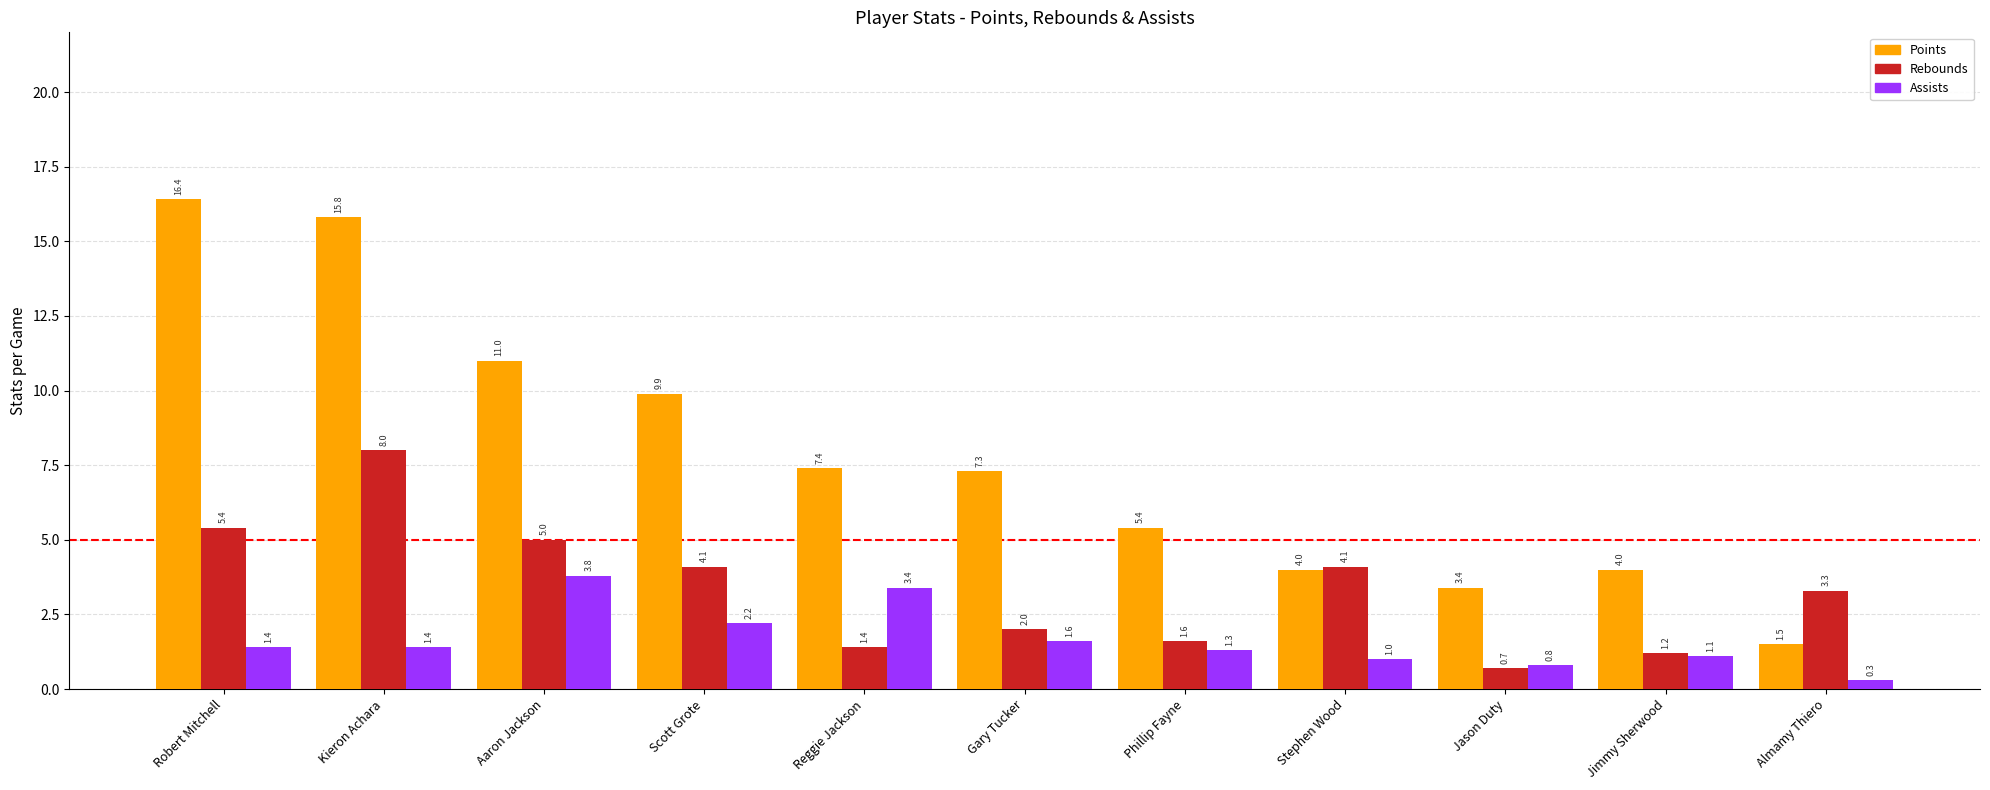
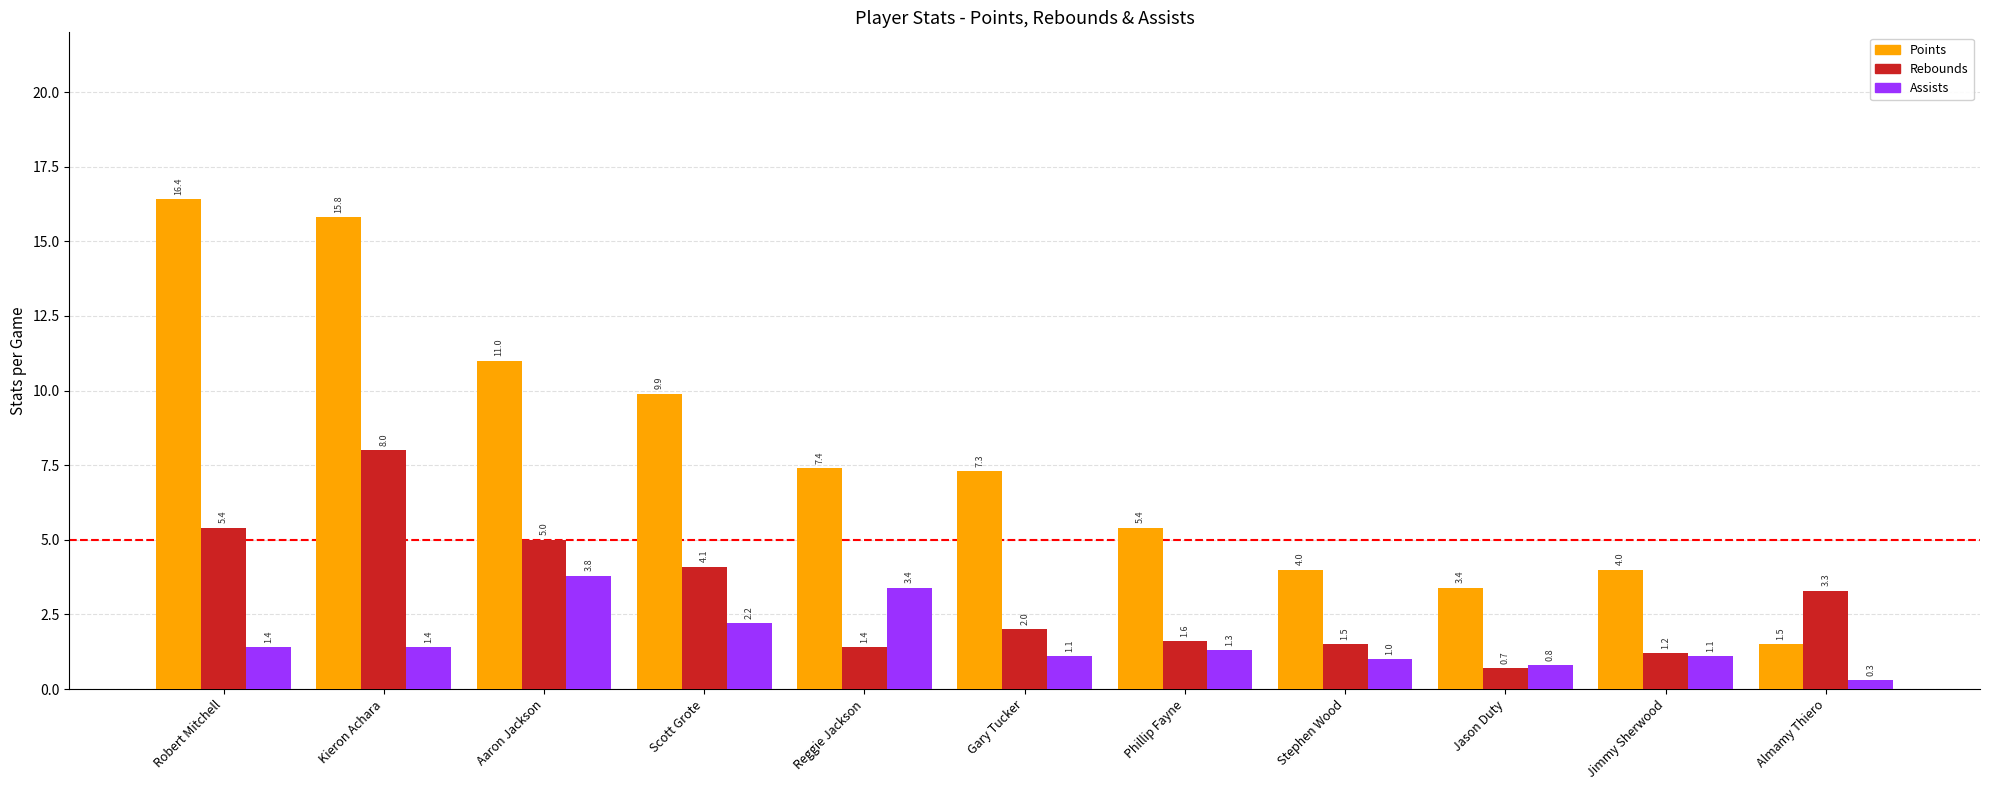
Assists, Gary Tucker: 1.6 -> 1.1
Rebounds, Stephen Wood: 4.1 -> 1.5
